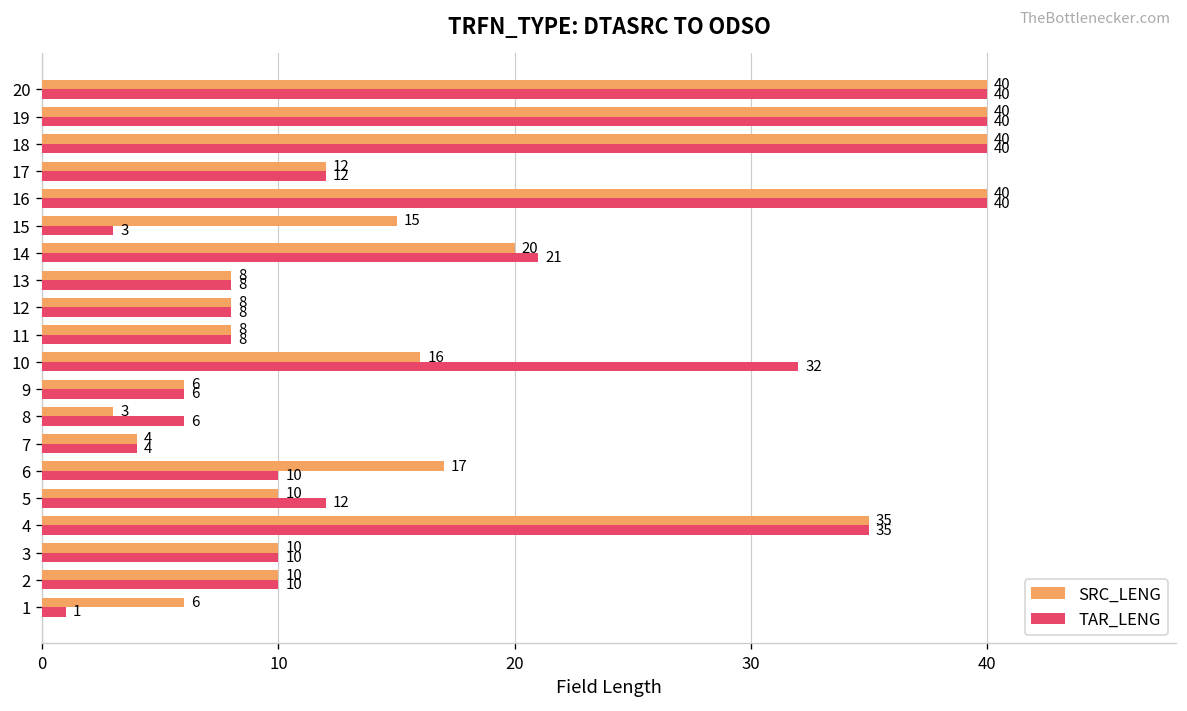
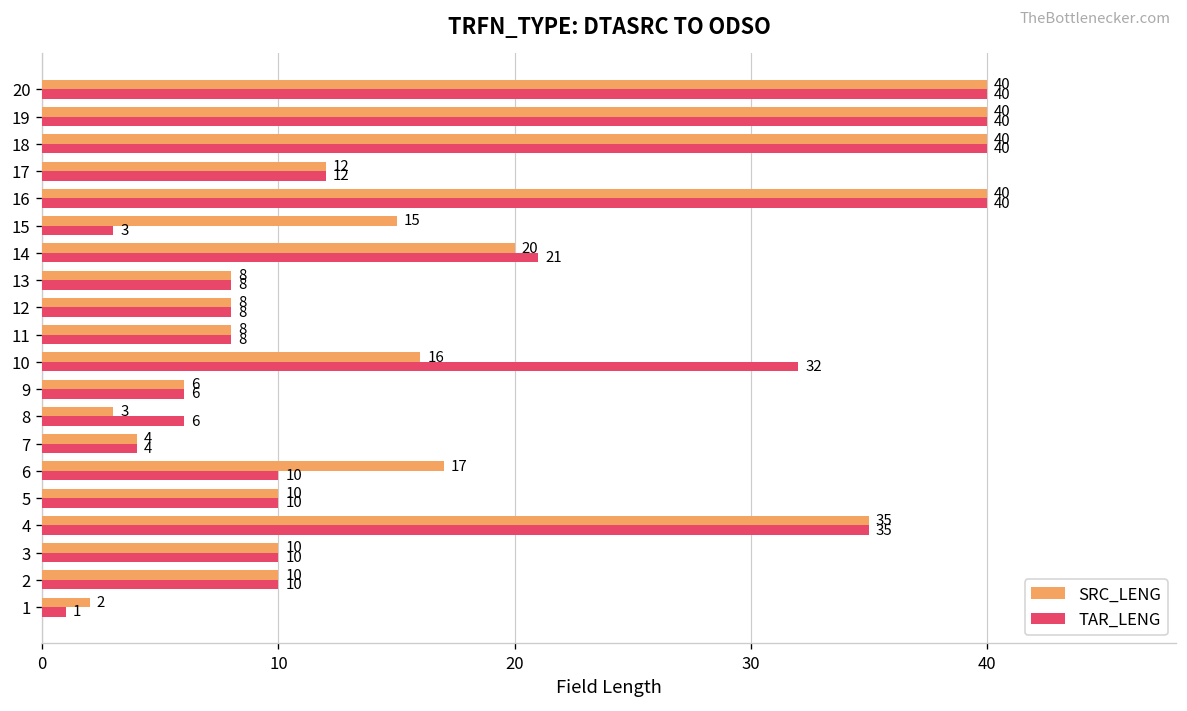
TAR_LENG, 5: 12 -> 10
SRC_LENG, 1: 6 -> 2
